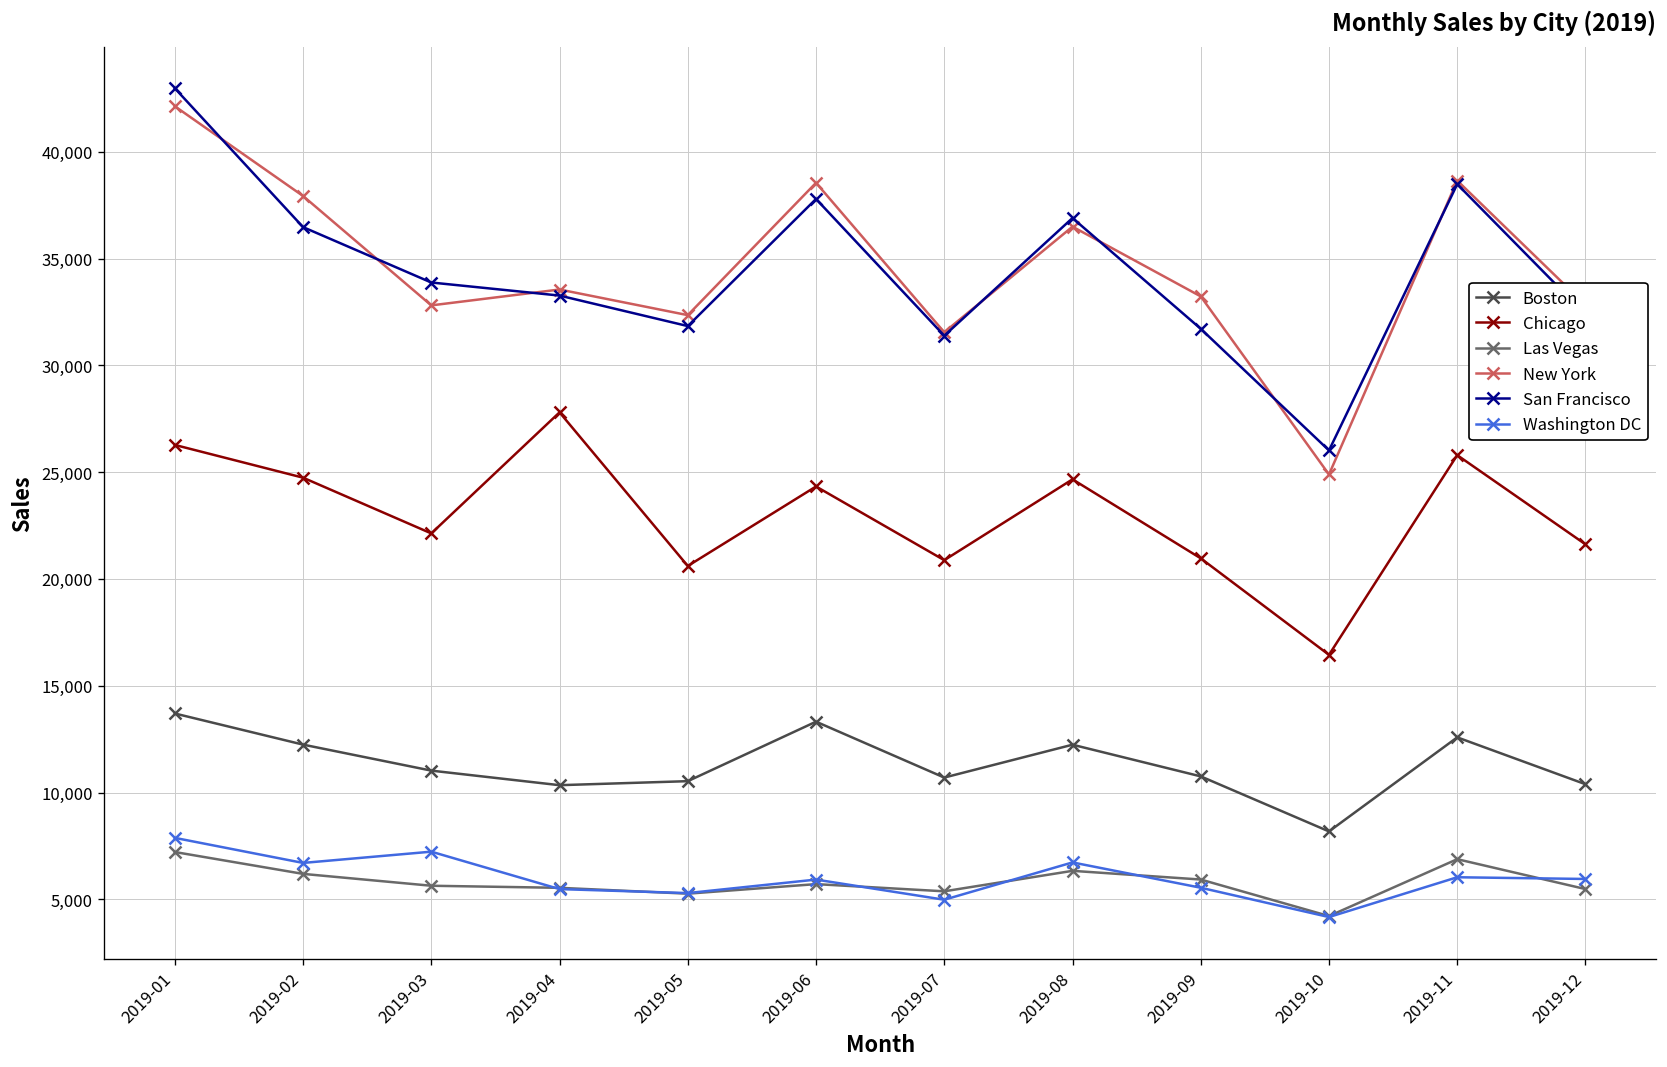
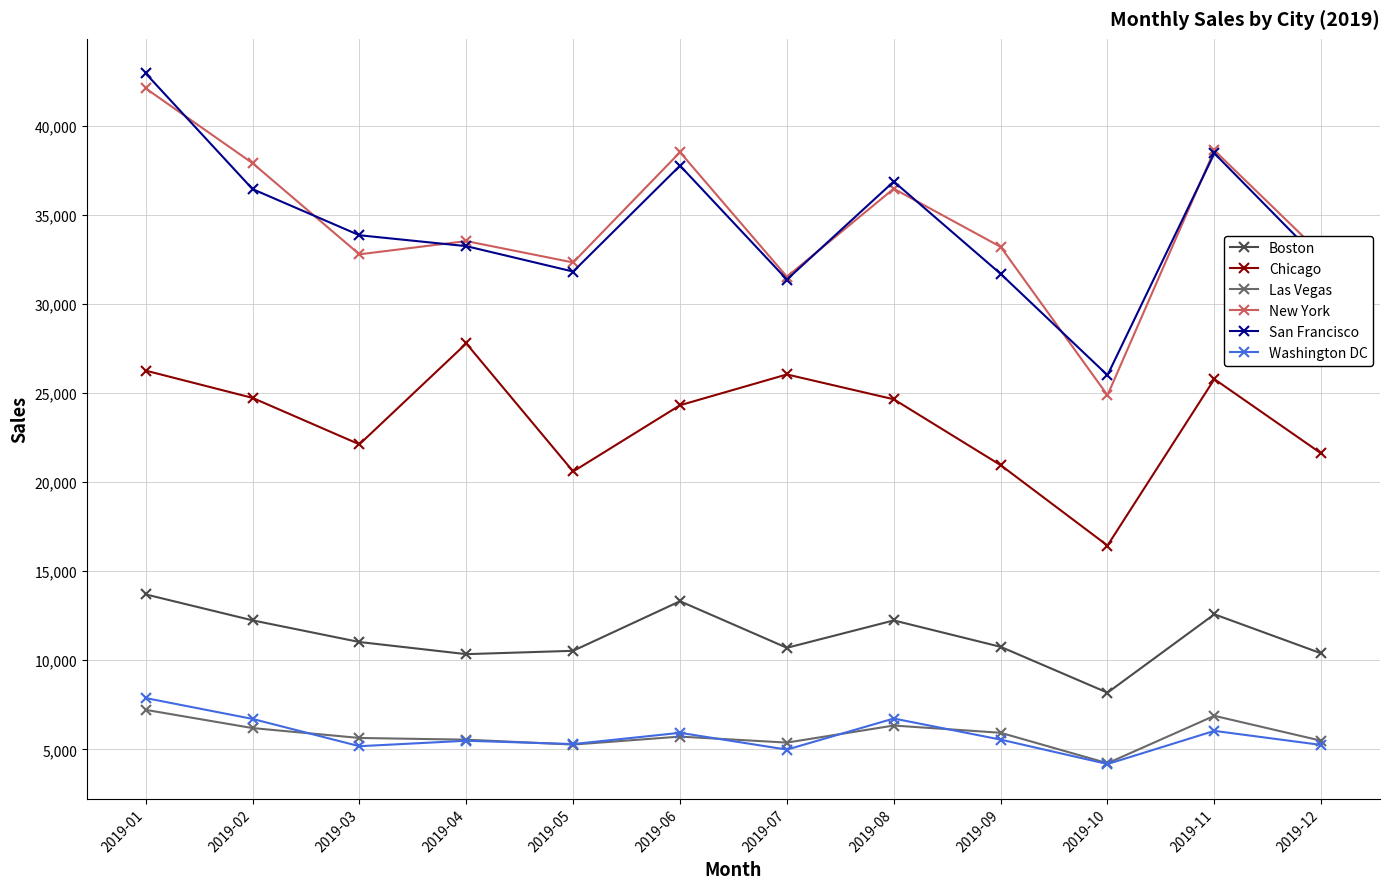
Washington DC, 2019-03: 7,200 -> 5,200
Chicago, 2019-07: 20,900 -> 26,100
Washington DC, 2019-12: 6,000 -> 5,200
